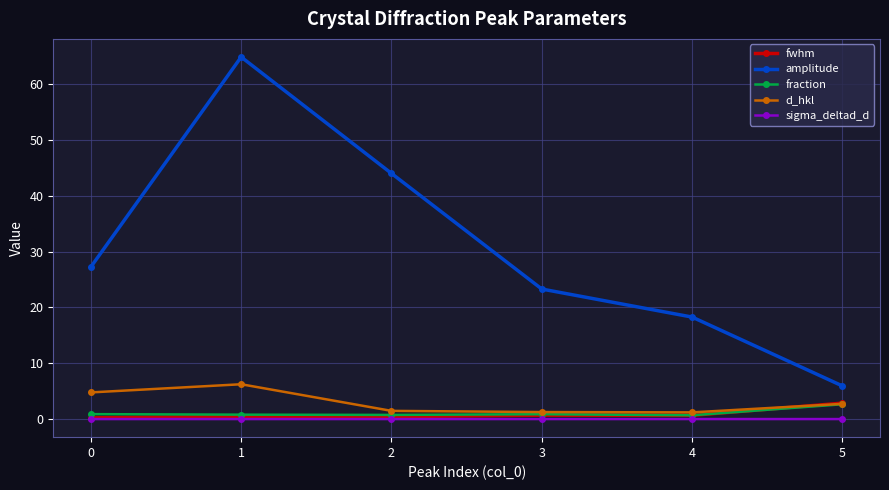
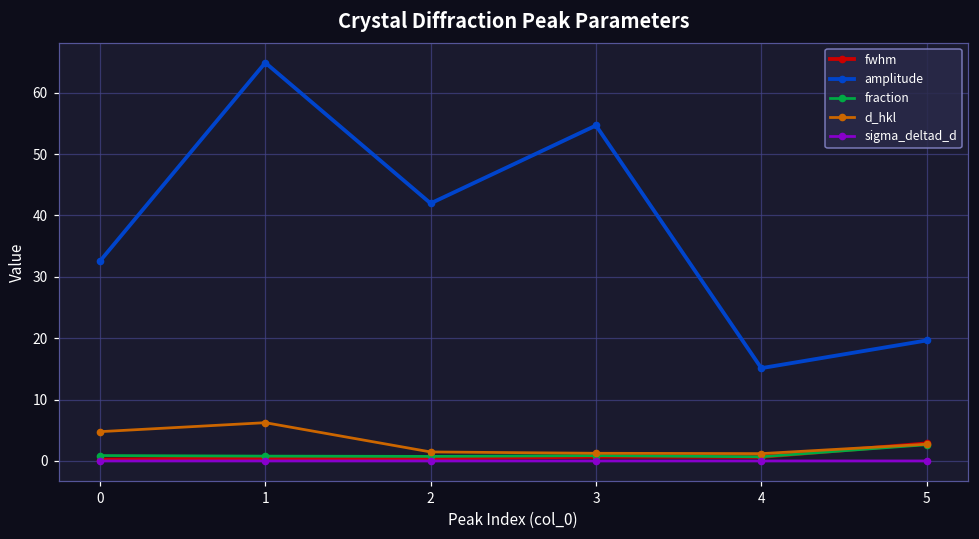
amplitude, 0: 27 -> 33
amplitude, 2: 44 -> 42
amplitude, 3: 23 -> 55
amplitude, 4: 18 -> 15
amplitude, 5: 6 -> 20
